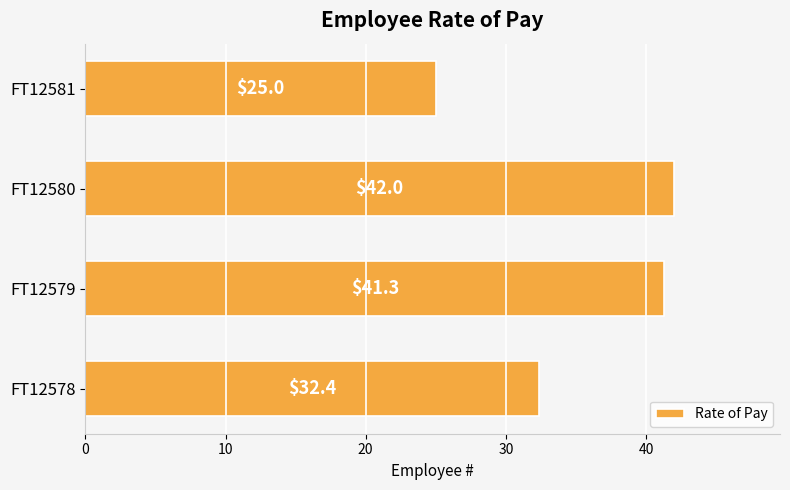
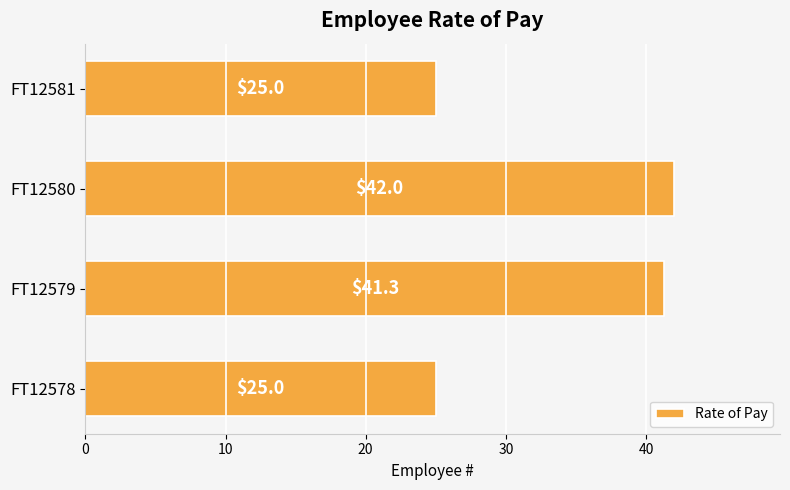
FT12578: $32.4 -> $25.0
